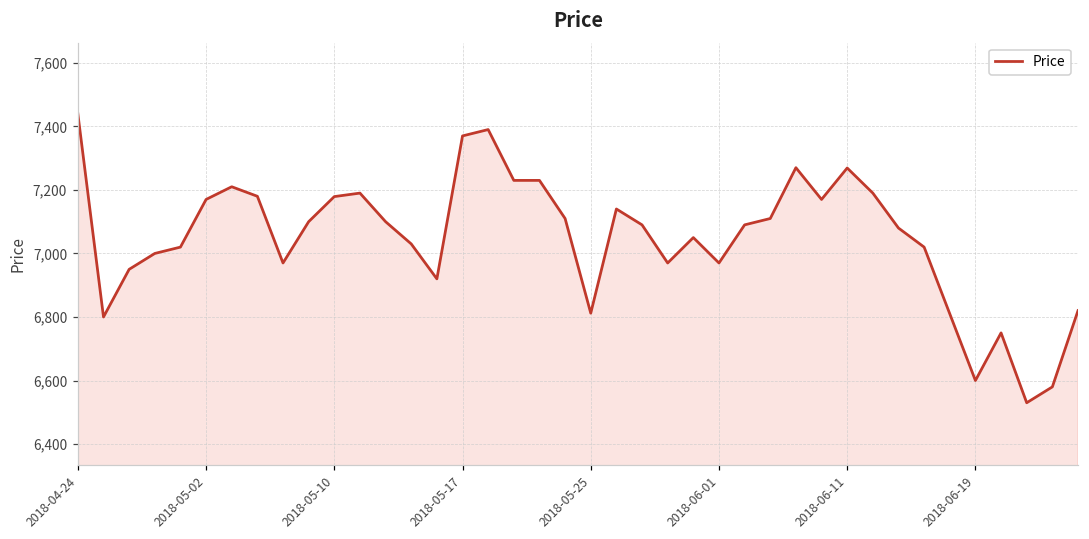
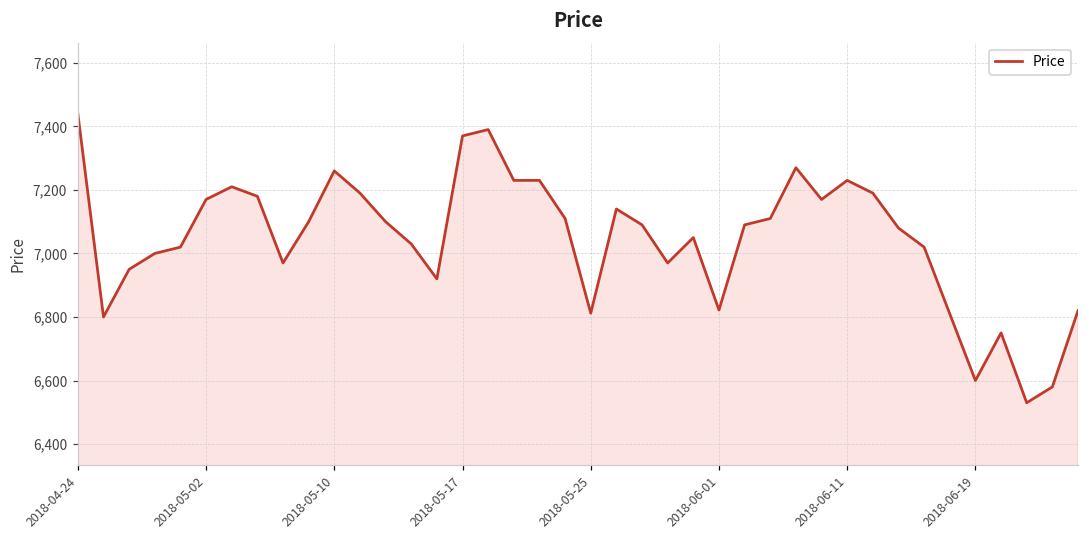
2018-05-10: 7,180 -> 7,260
2018-06-01: 6,970 -> 6,820
2018-06-11: 7,270 -> 7,230
